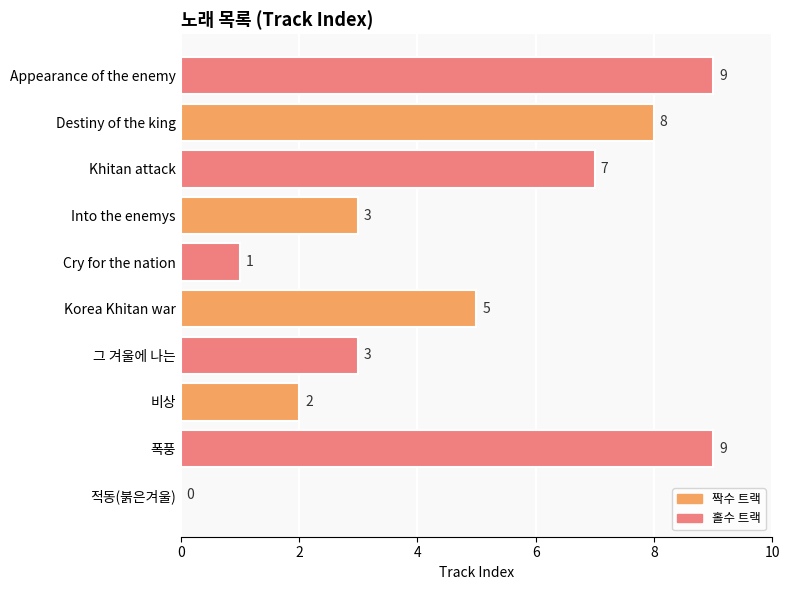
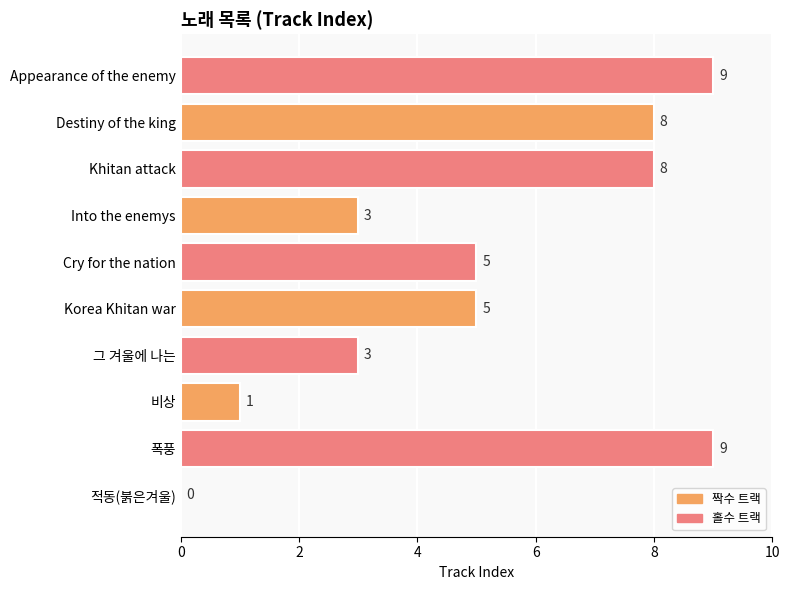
Khitan attack: 7 -> 8
Cry for the nation: 1 -> 5
비상: 2 -> 1
